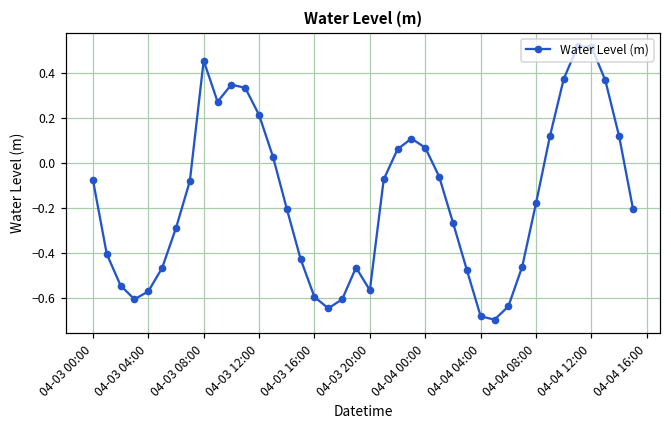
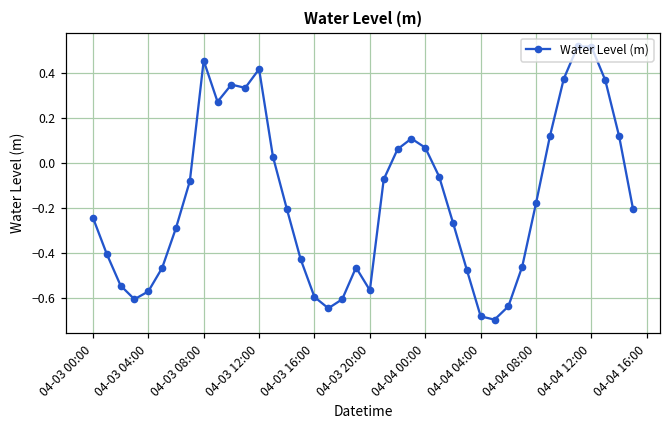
04-03 00:00: -0.07 -> -0.24
04-03 12:00: 0.21 -> 0.42
